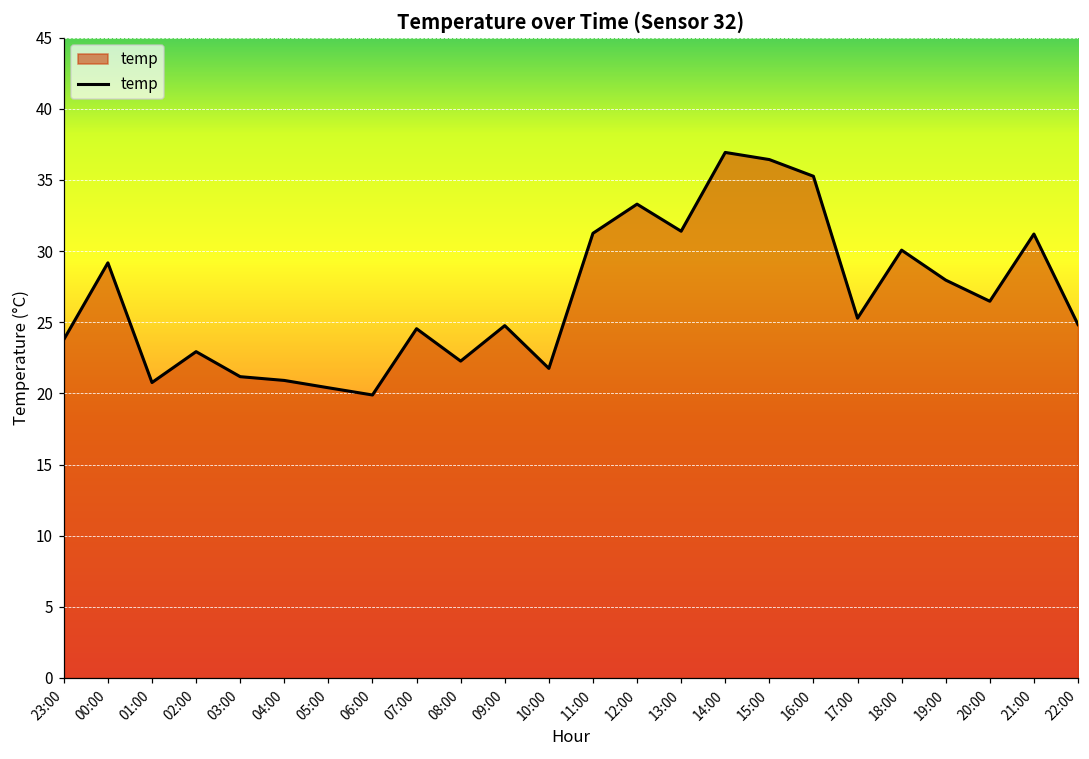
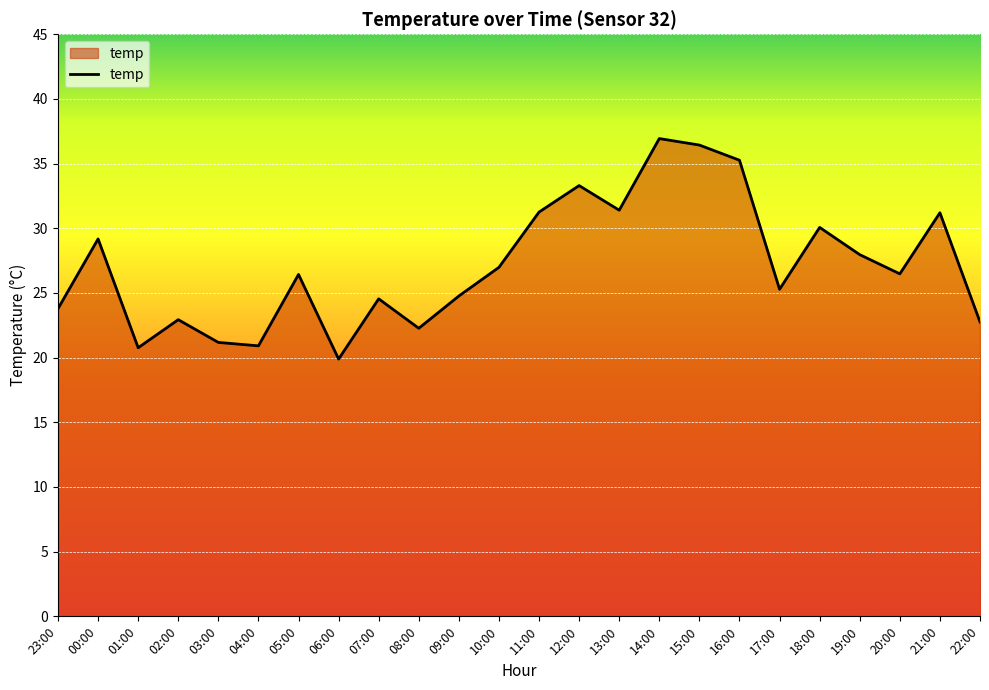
05:00: 20.4 -> 26.4
10:00: 21.8 -> 27.0
22:00: 24.8 -> 22.8
